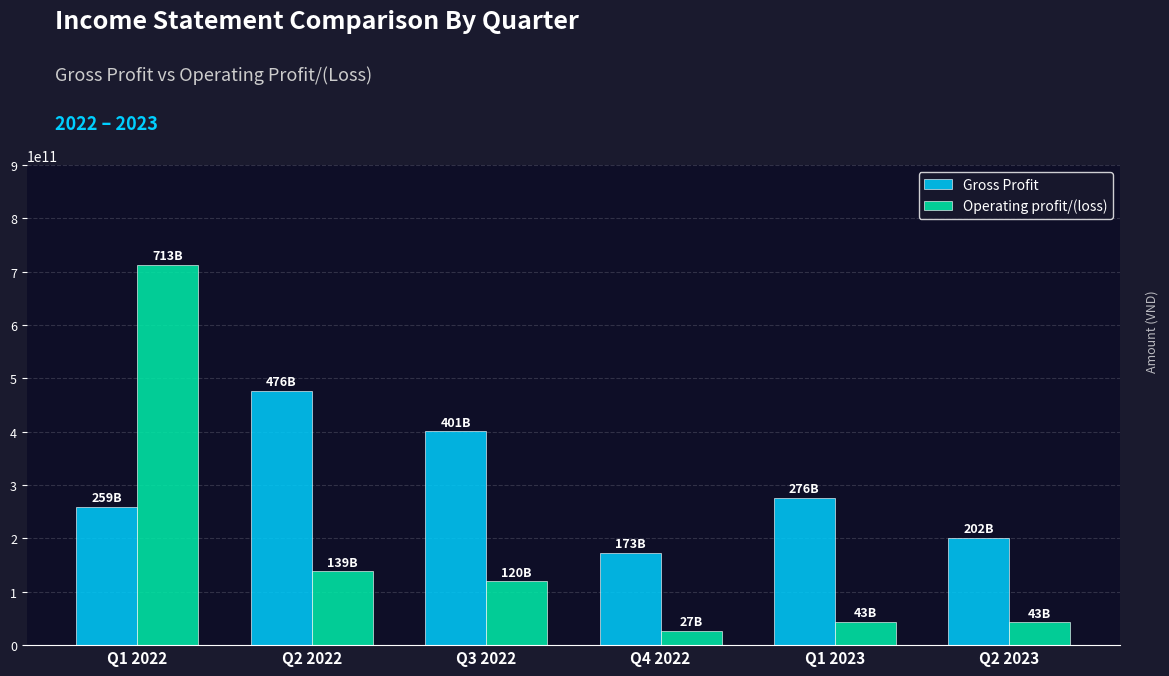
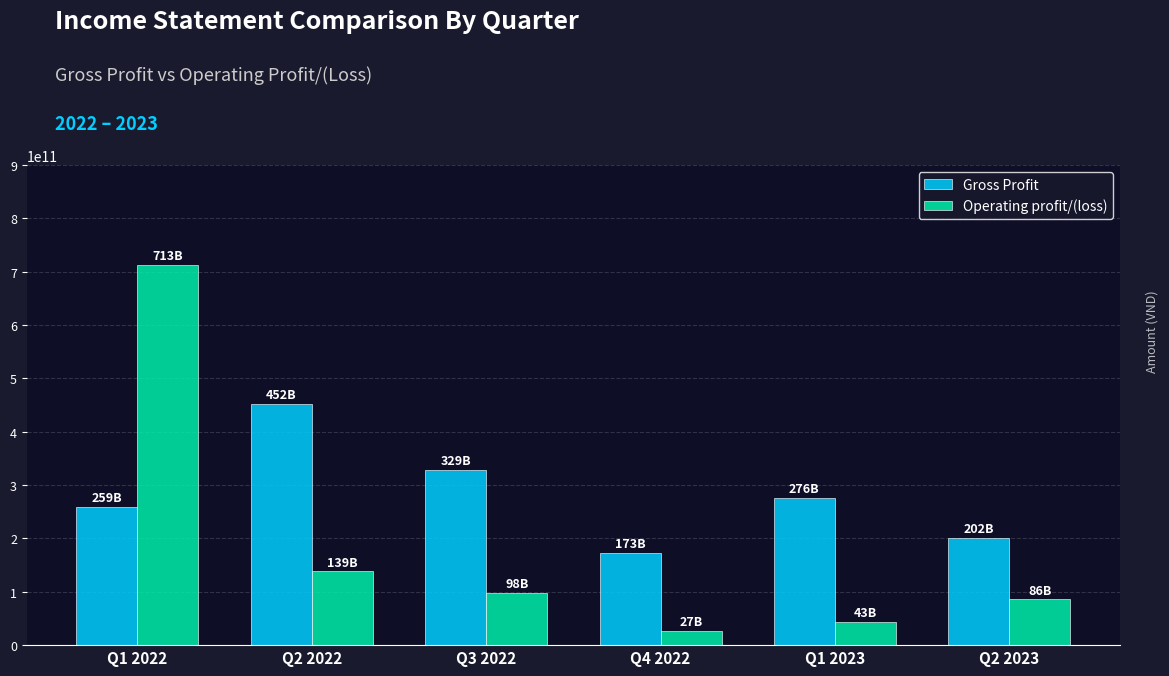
Gross Profit, Q2 2022: 476B -> 452B
Gross Profit, Q3 2022: 401B -> 329B
Operating profit/(loss), Q3 2022: 120B -> 98B
Operating profit/(loss), Q2 2023: 43B -> 86B
